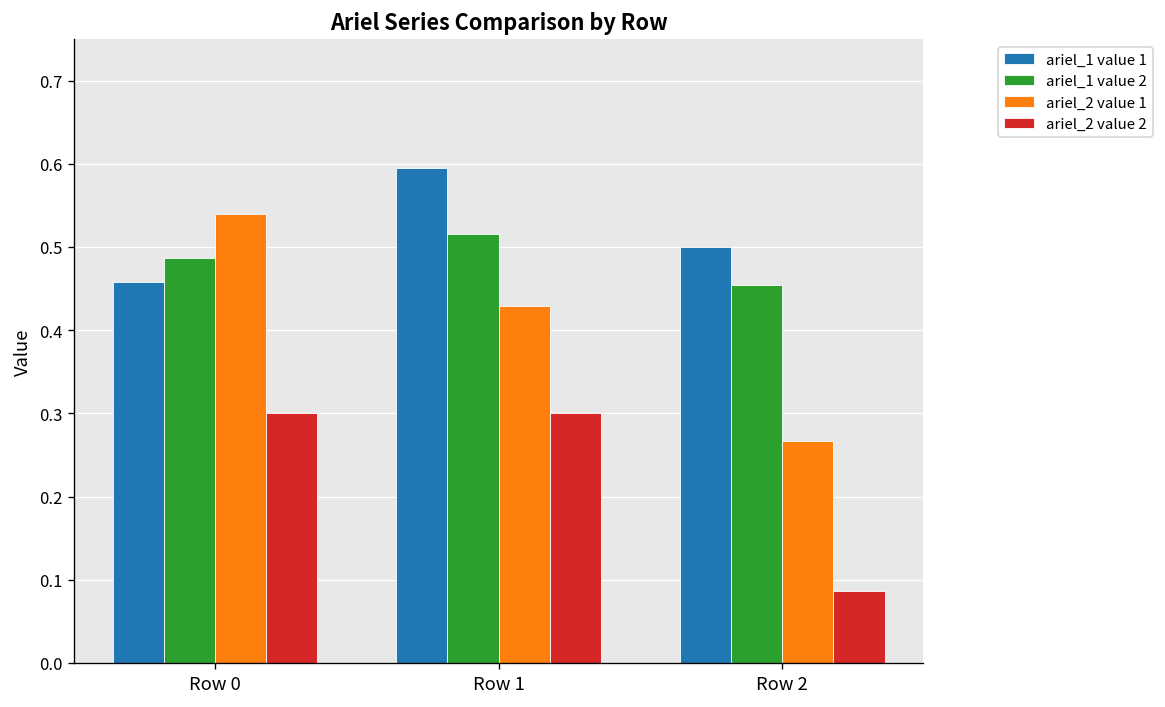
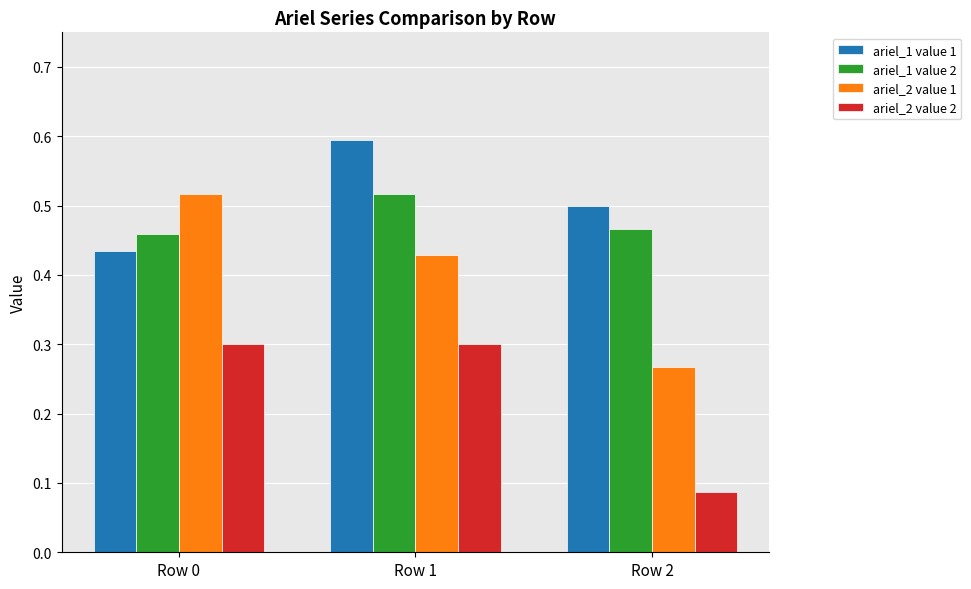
ariel_1 value 1, Row 0: 0.46 -> 0.43
ariel_1 value 2, Row 0: 0.49 -> 0.46
ariel_2 value 1, Row 0: 0.54 -> 0.52
ariel_1 value 2, Row 2: 0.45 -> 0.47
